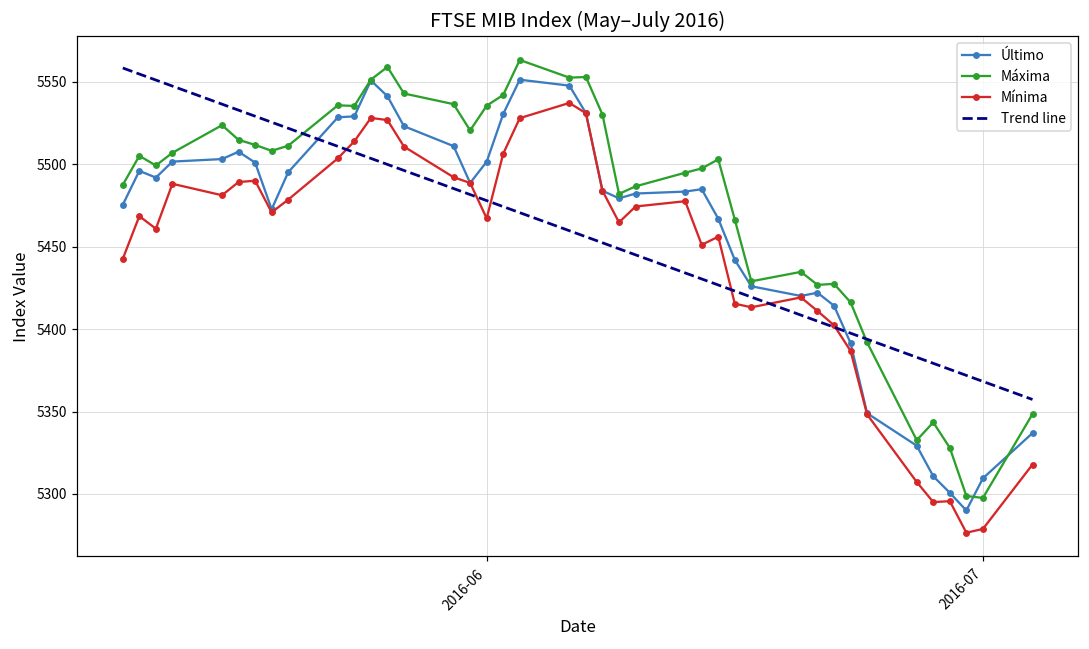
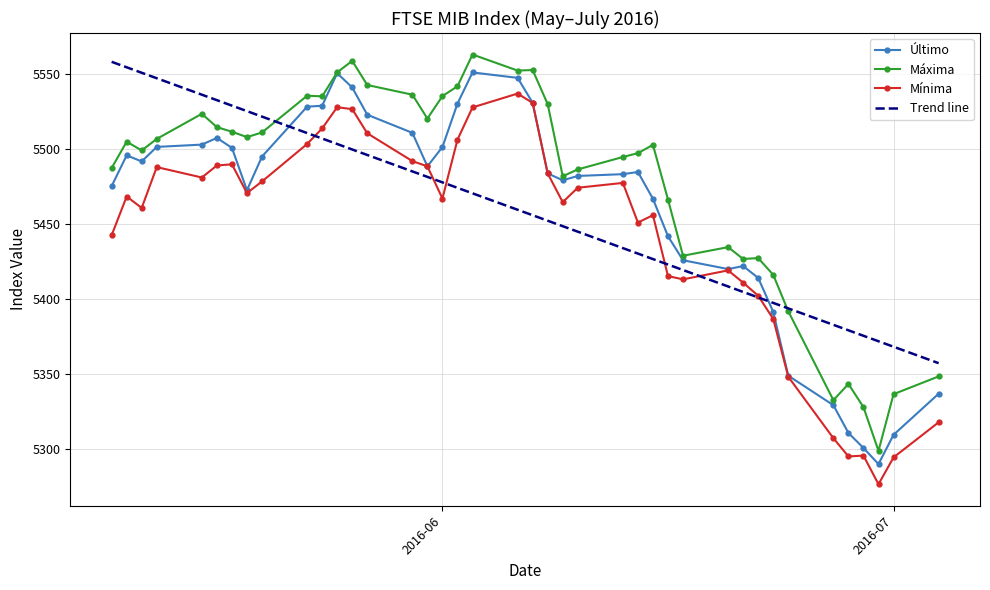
Máxima, 2016-07: 5298 -> 5337
Mínima, 2016-07: 5279 -> 5294
